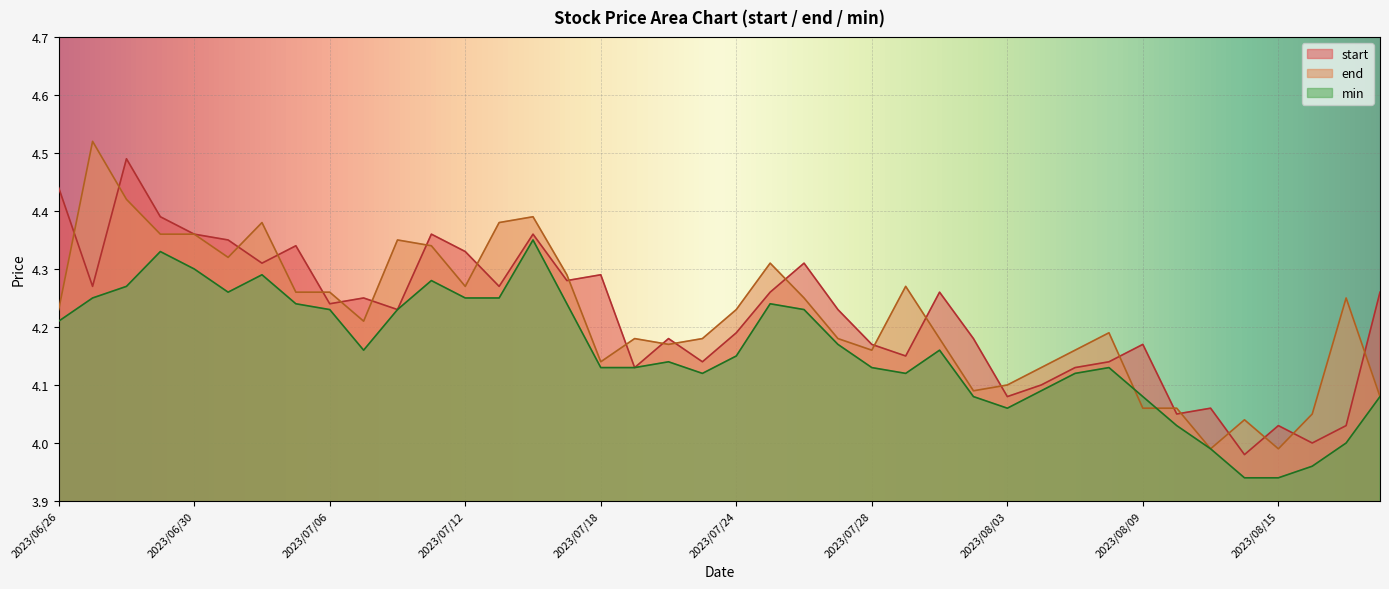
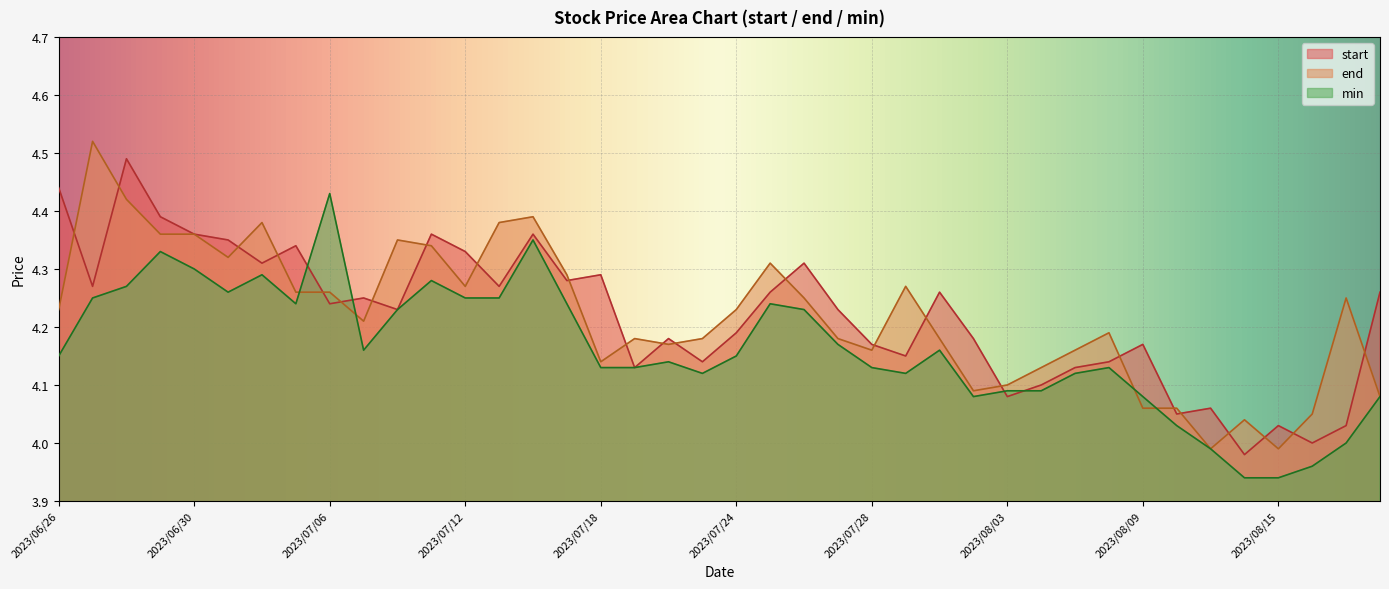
min, 2023/06/26: 4.21 -> 4.15
min, 2023/07/06: 4.23 -> 4.43
min, 2023/08/03: 4.06 -> 4.09
